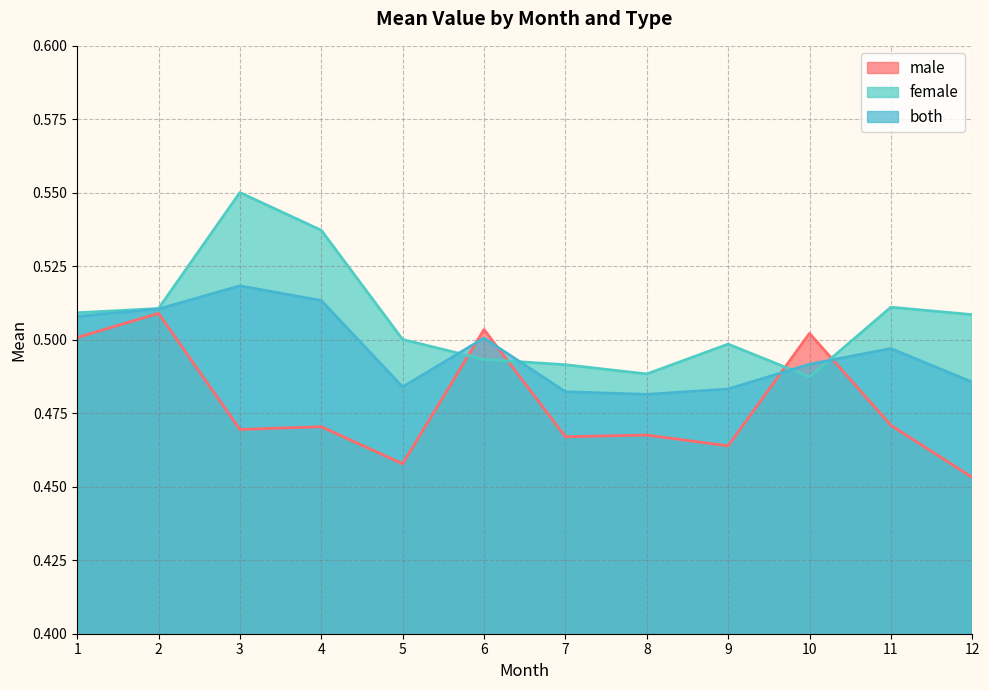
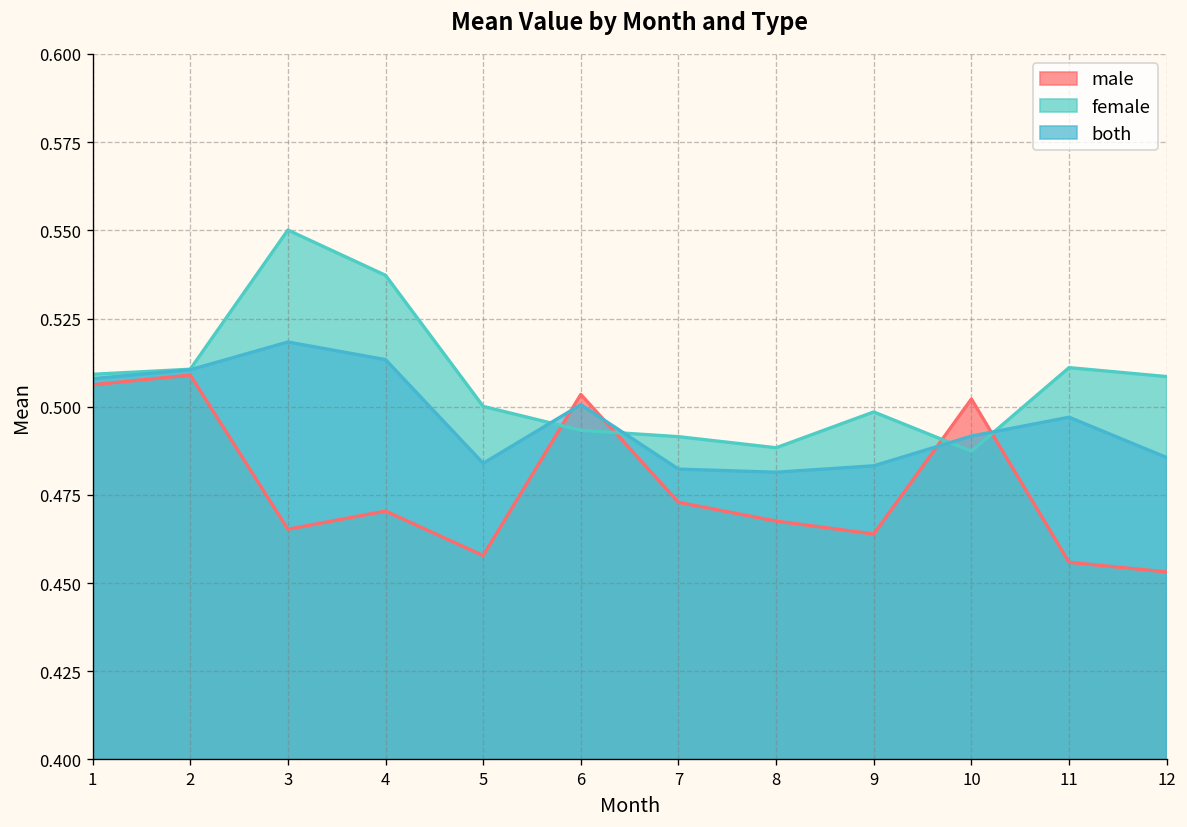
male, 1: 0.501 -> 0.506
male, 3: 0.469 -> 0.465
male, 7: 0.467 -> 0.473
male, 11: 0.471 -> 0.456
